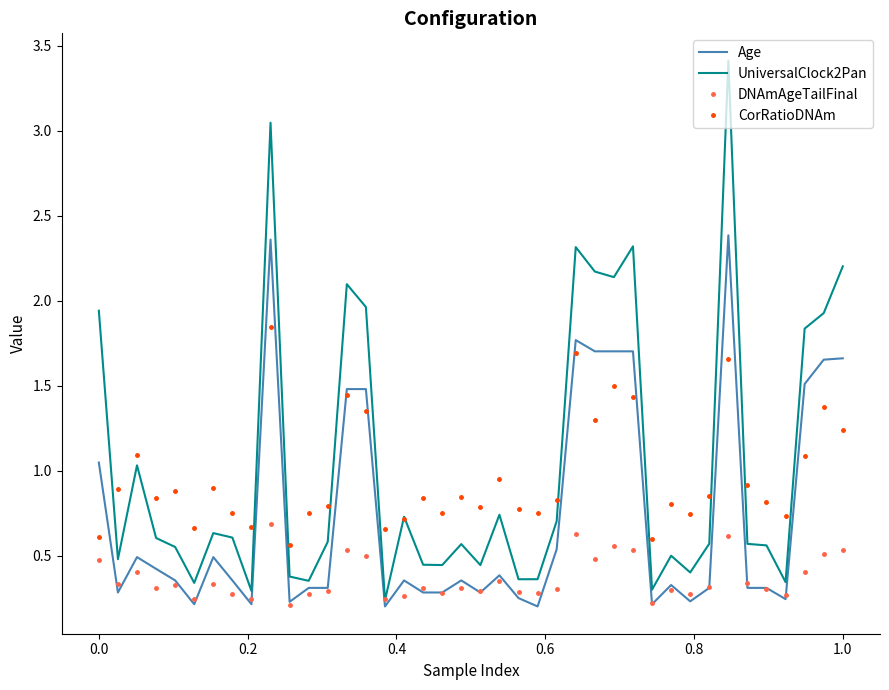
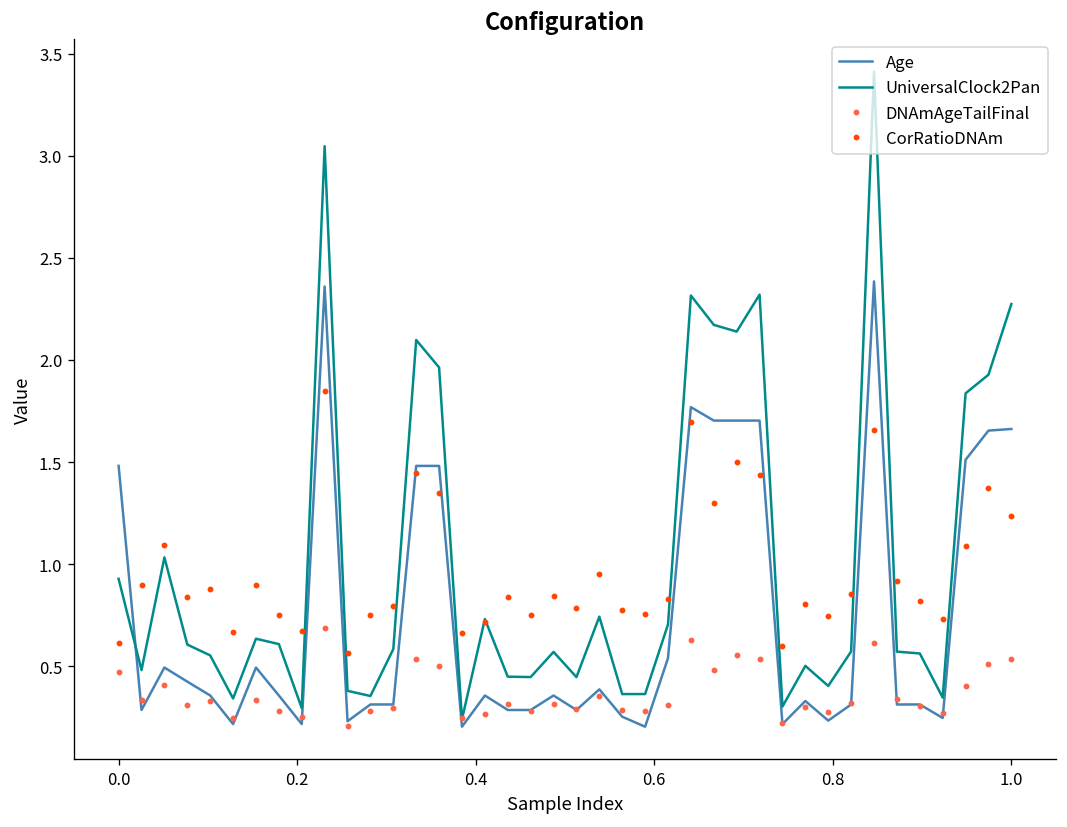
Age, 0.0: 1.05 -> 1.48
UniversalClock2Pan, 0.0: 1.94 -> 0.93
UniversalClock2Pan, 1.0: 2.20 -> 2.27
